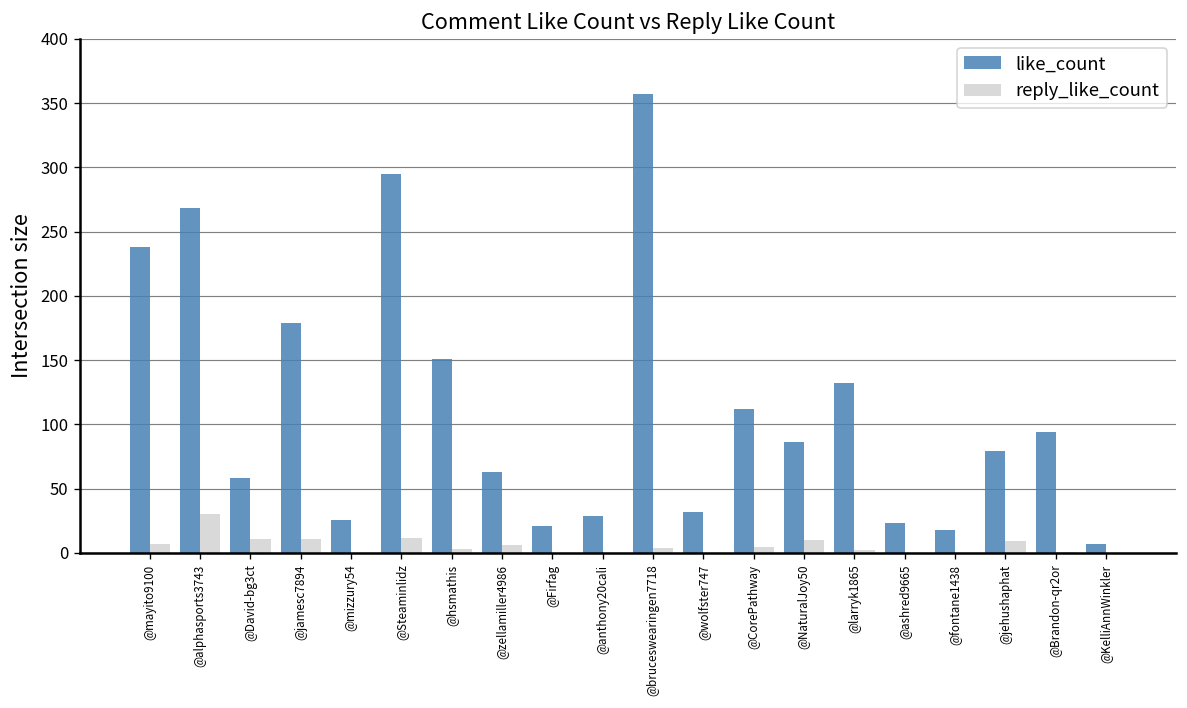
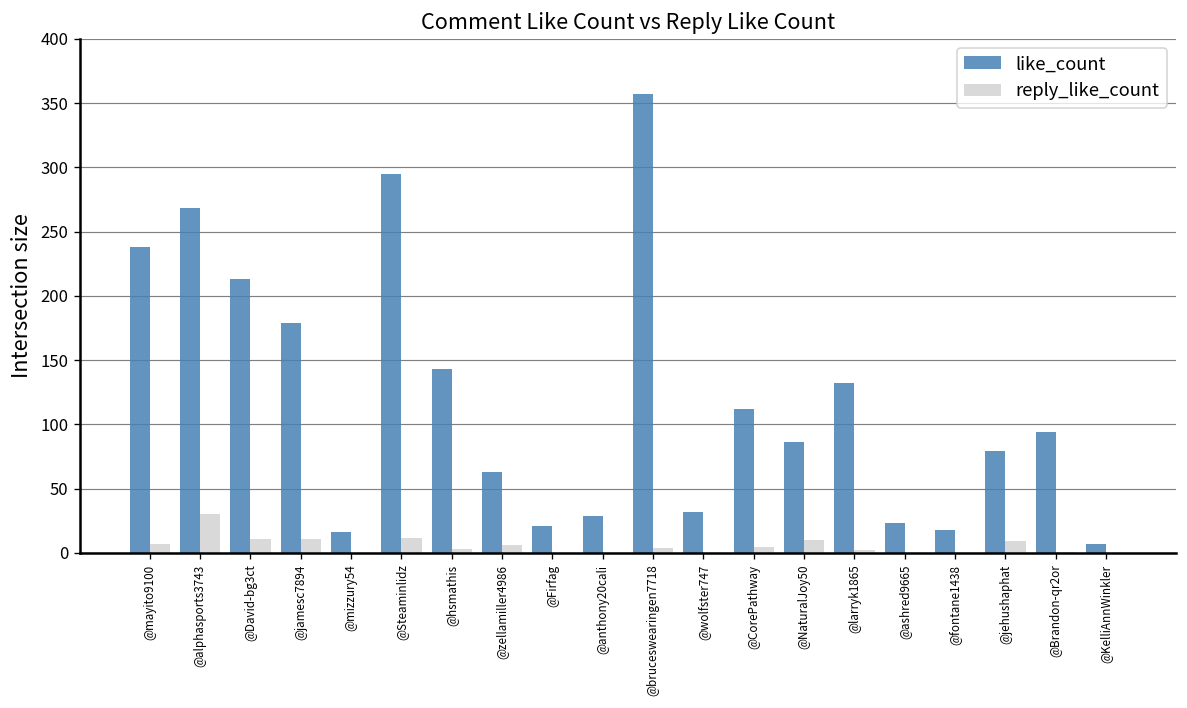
like_count, @David-bg3ct: 58 -> 213
like_count, @mizzury54: 26 -> 16
like_count, @hsmathis: 151 -> 143
